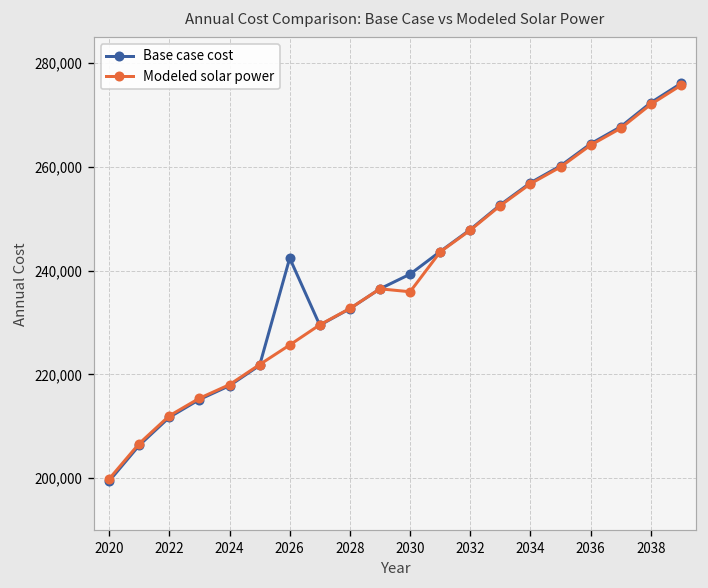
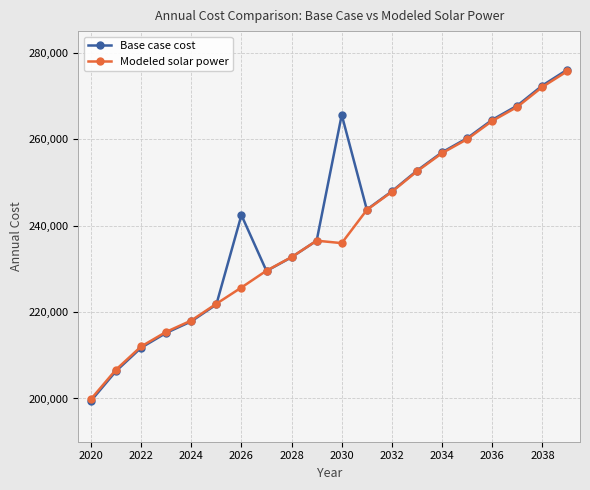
Base case cost, 2030: 239,000 -> 266,000
